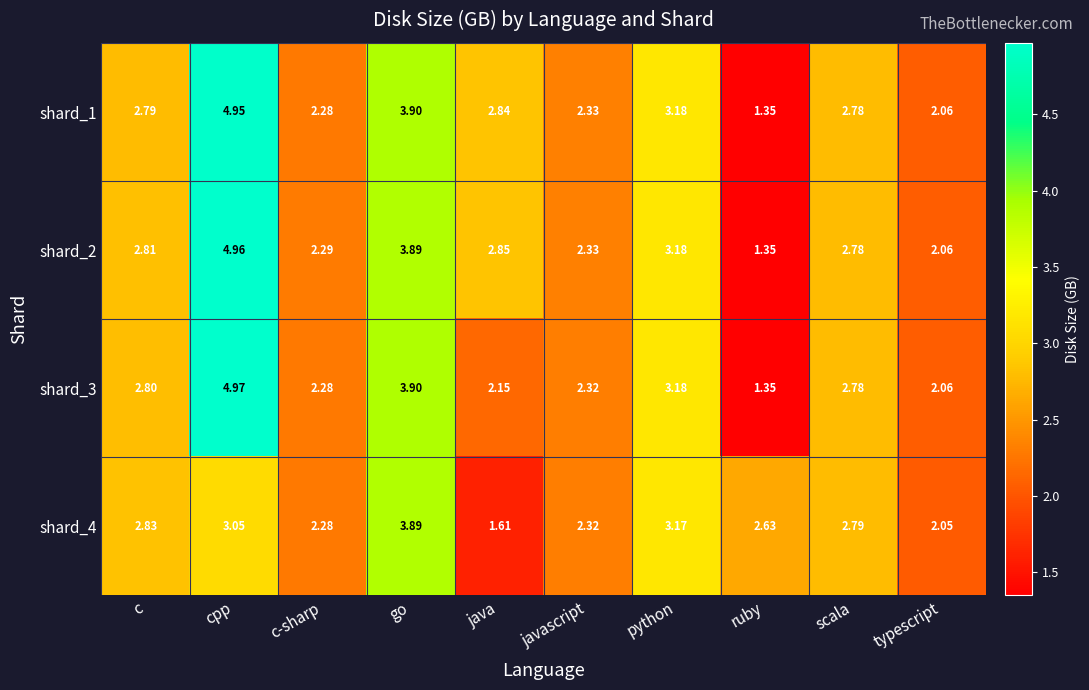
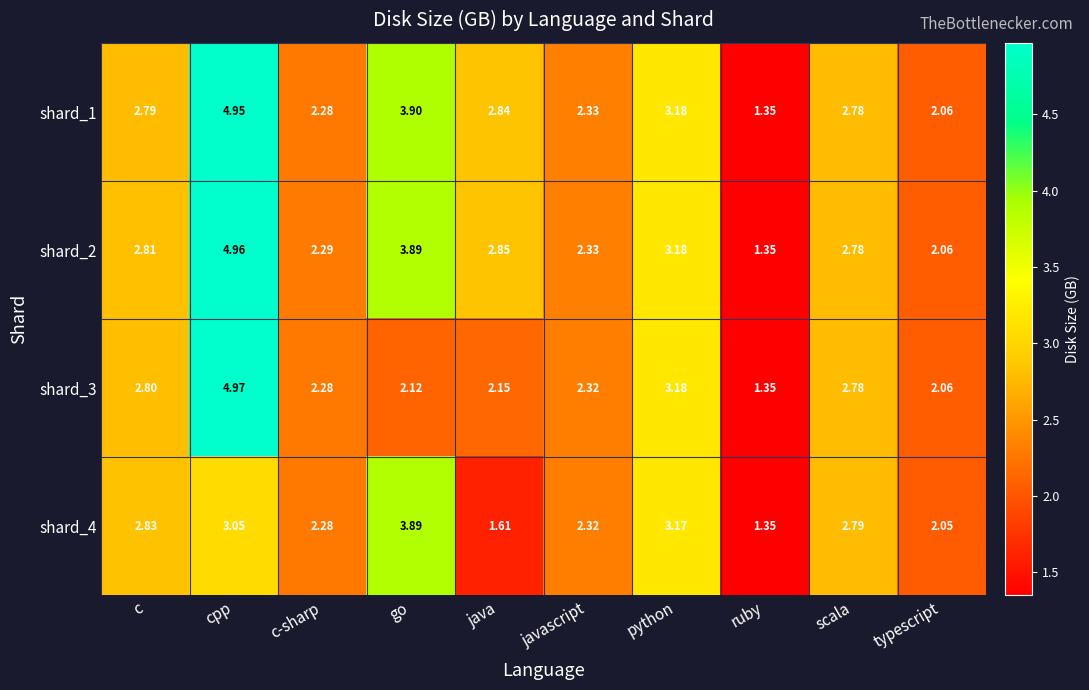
shard_3, go: 3.90 -> 2.12
shard_4, ruby: 2.63 -> 1.35
